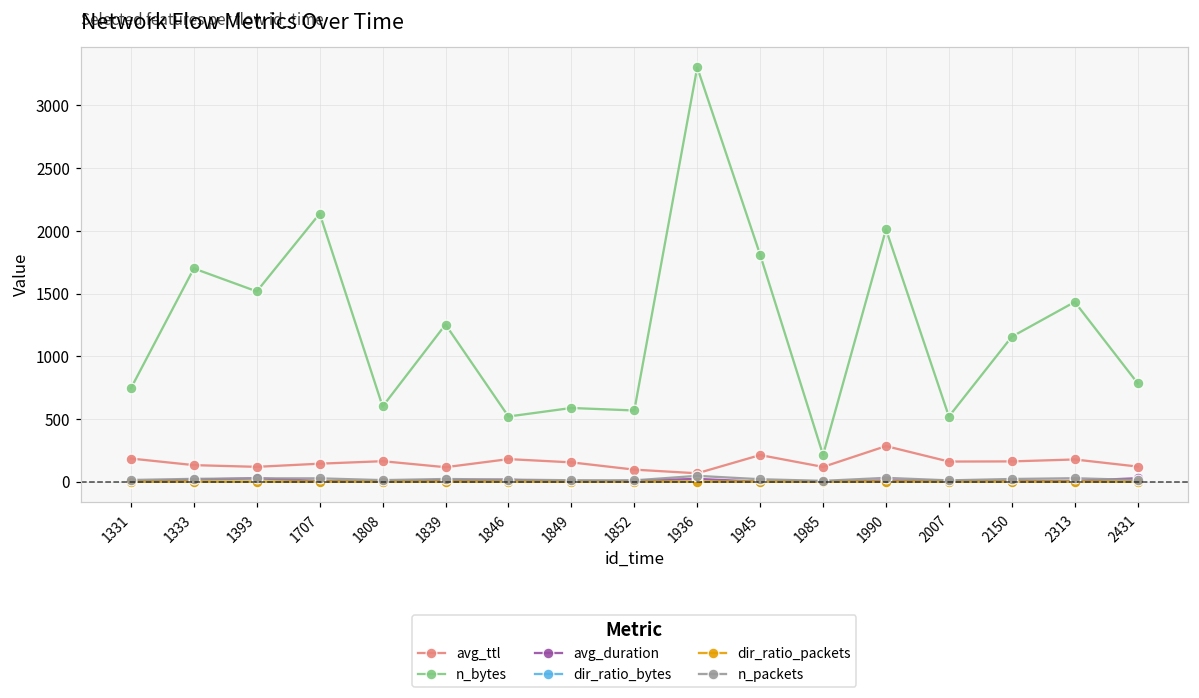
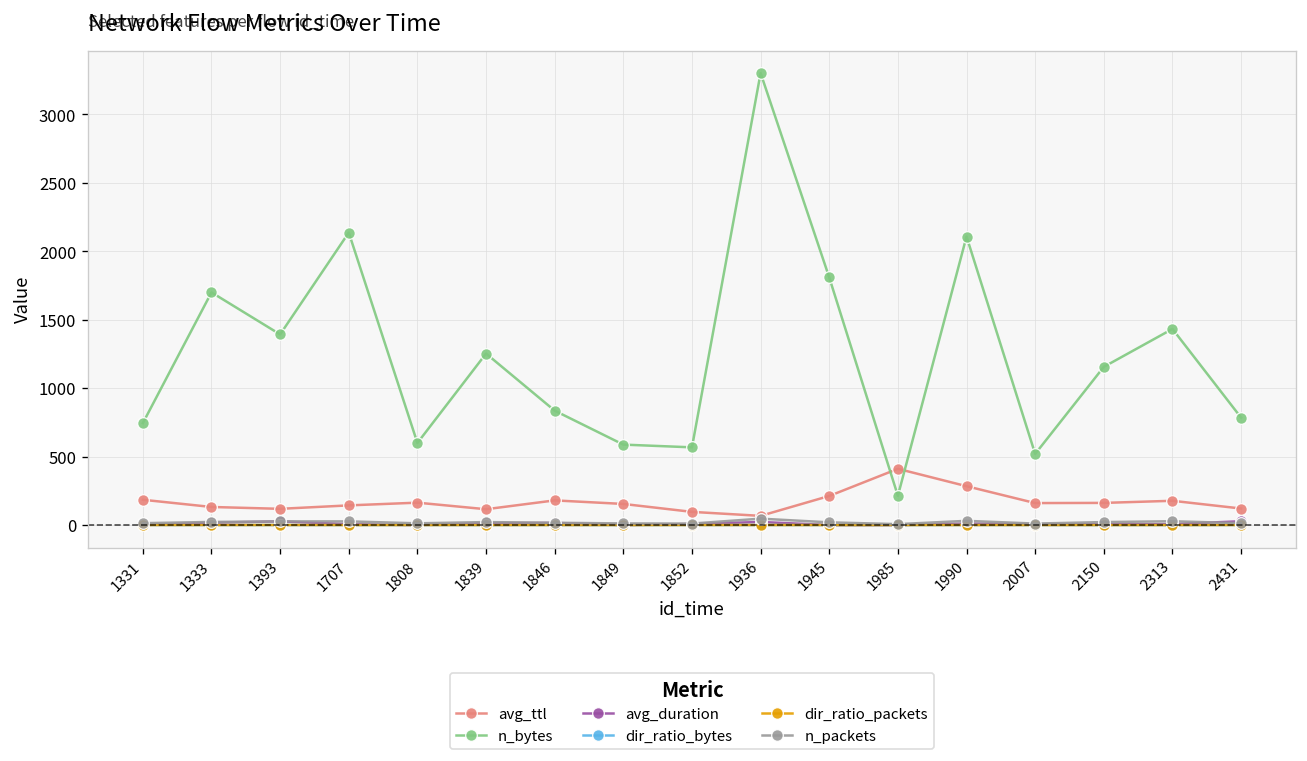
n_bytes, 1393: 1520 -> 1390
n_bytes, 1846: 520 -> 840
avg_ttl, 1985: 120 -> 410
n_bytes, 1990: 2010 -> 2110
